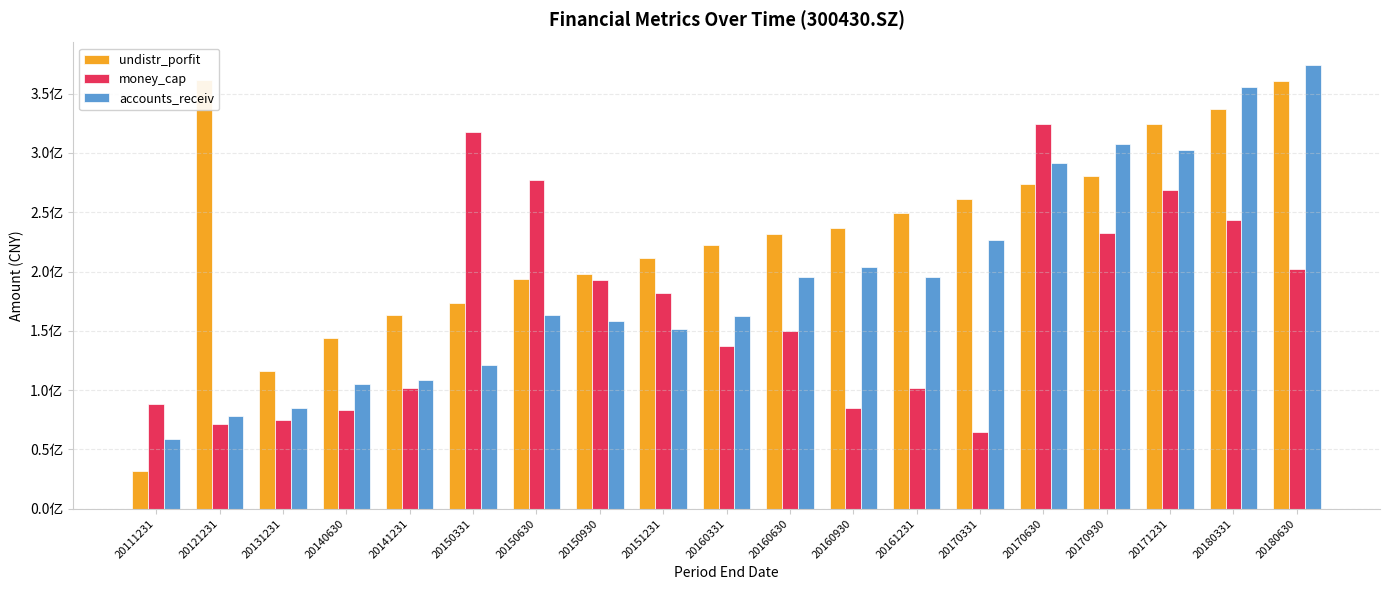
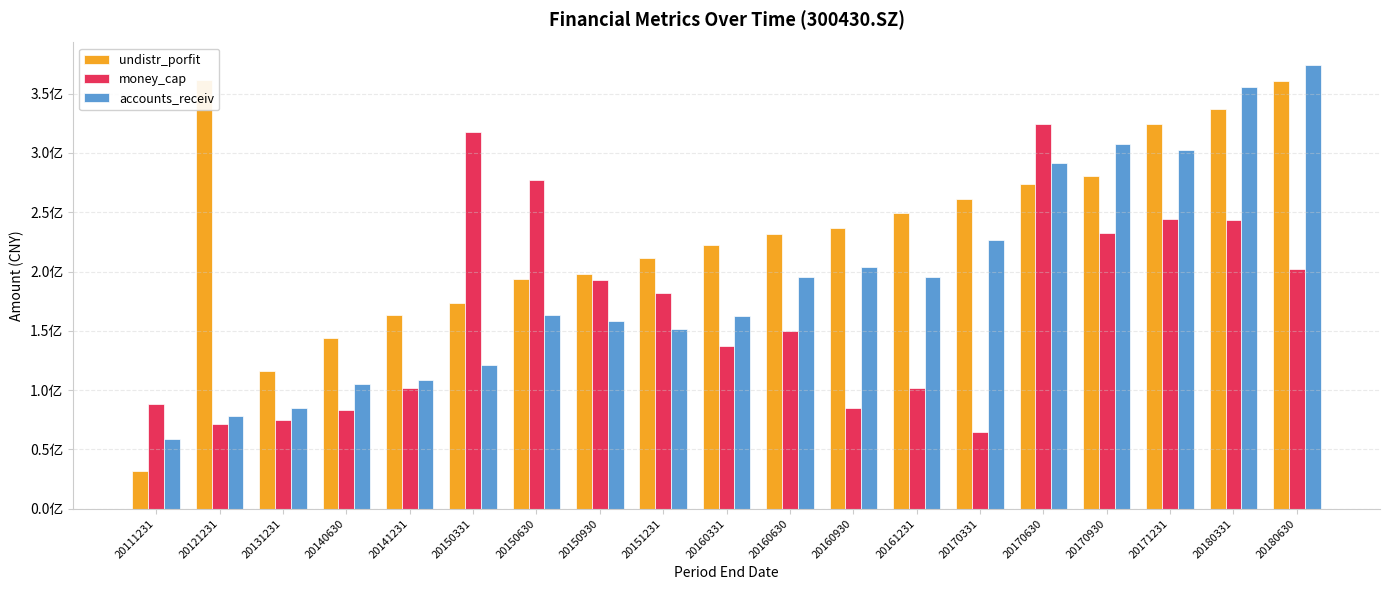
money_cap, 20171231: 2.69亿 -> 2.44亿
